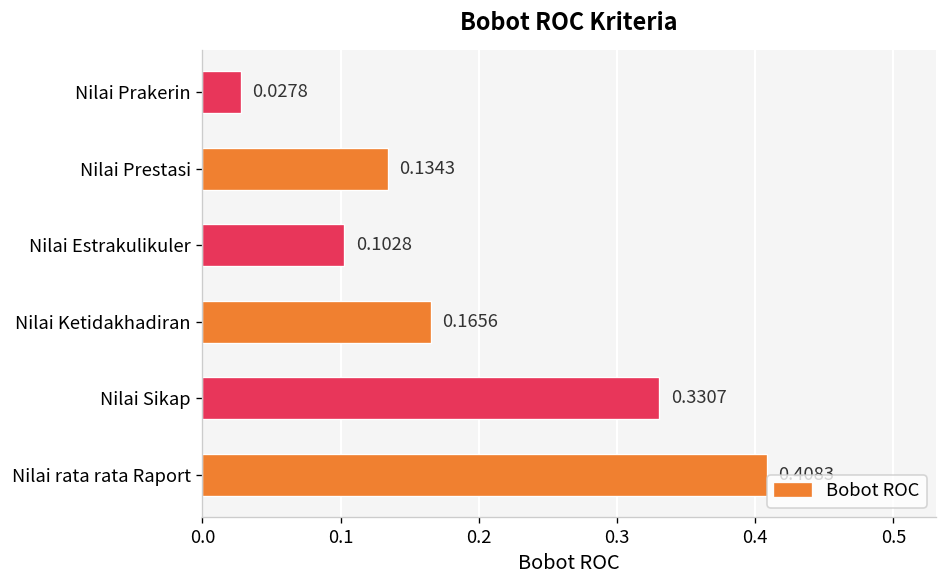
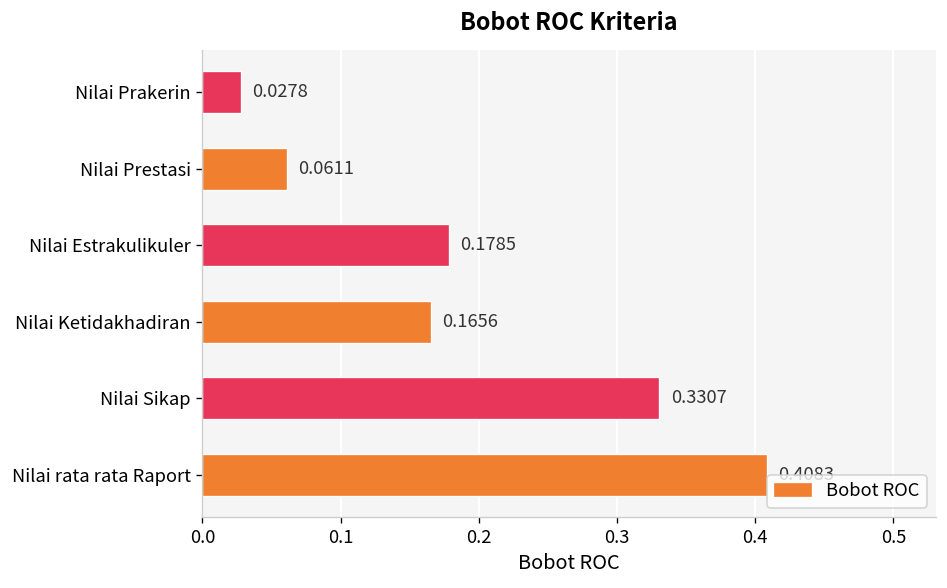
Nilai Prestasi: 0.1343 -> 0.0611
Nilai Estrakulikuler: 0.1028 -> 0.1785
